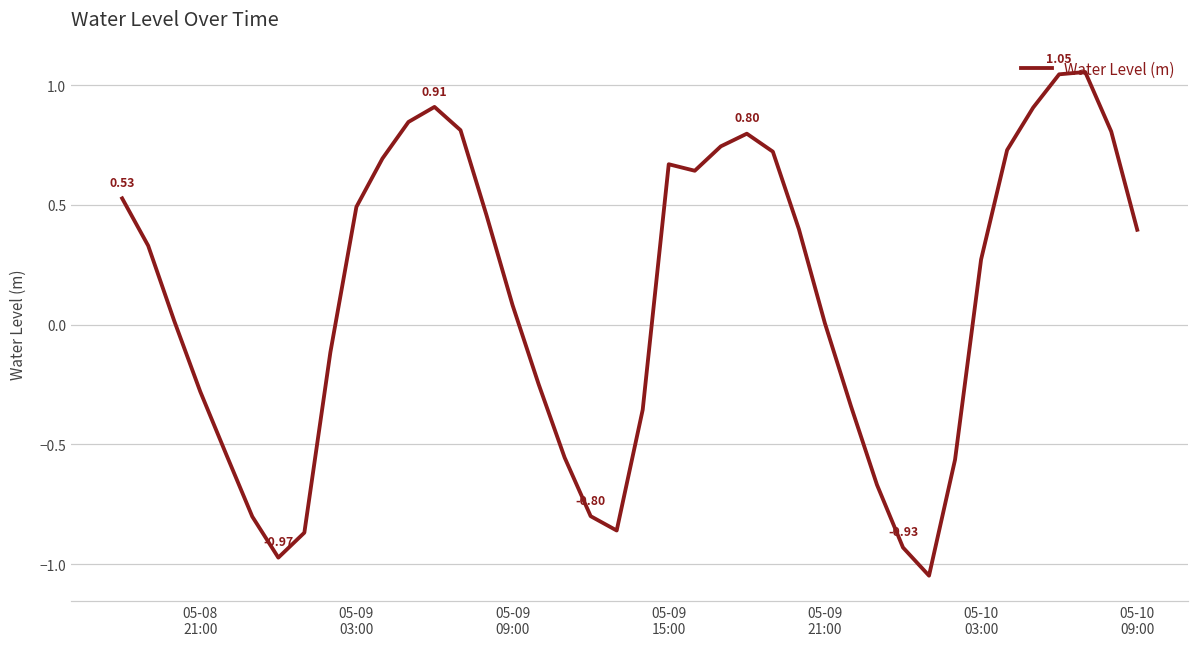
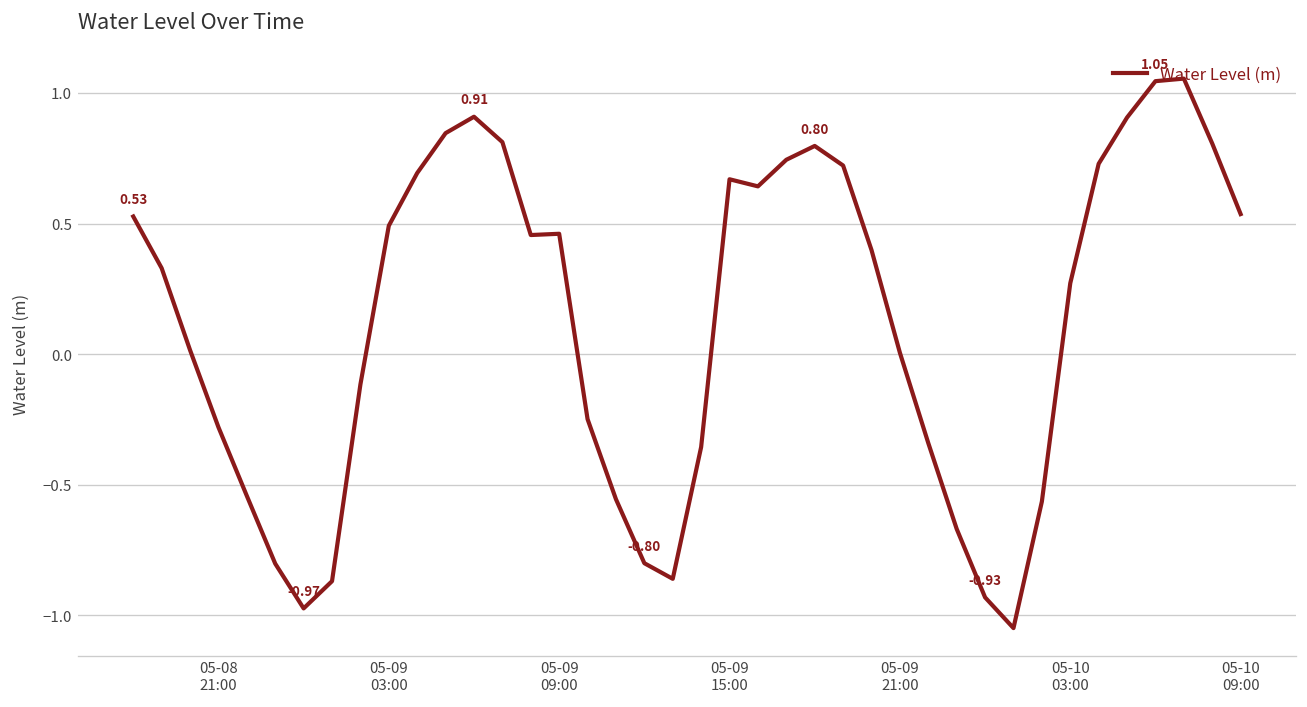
05-09 09:00: 0.08 -> 0.46
05-10 09:00: 0.40 -> 0.54
